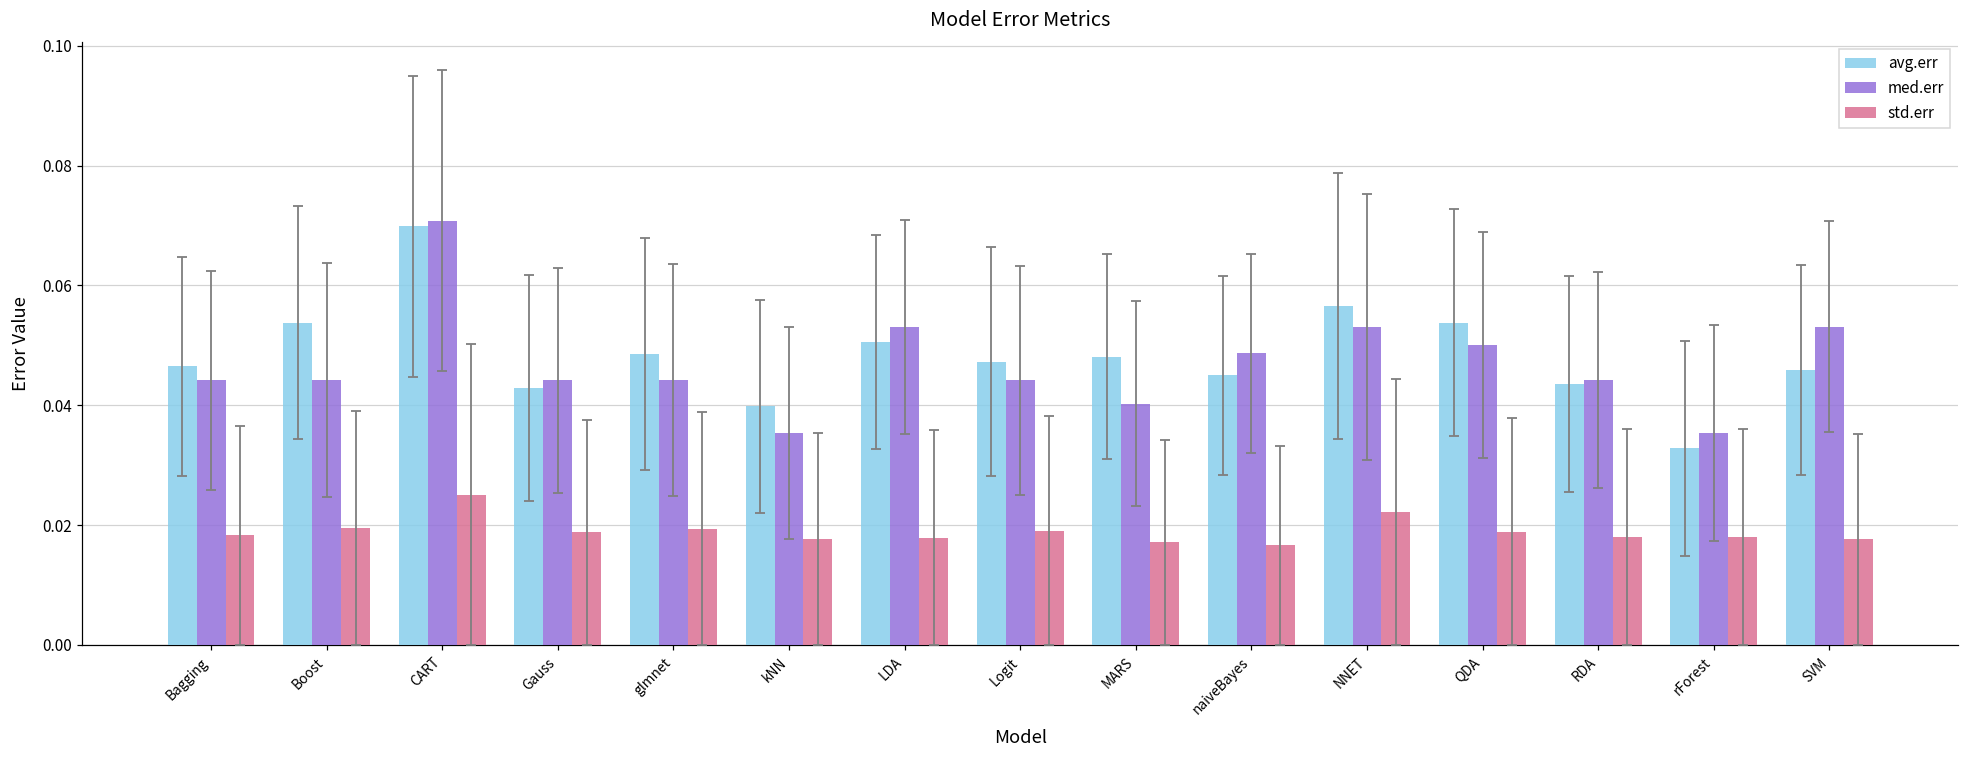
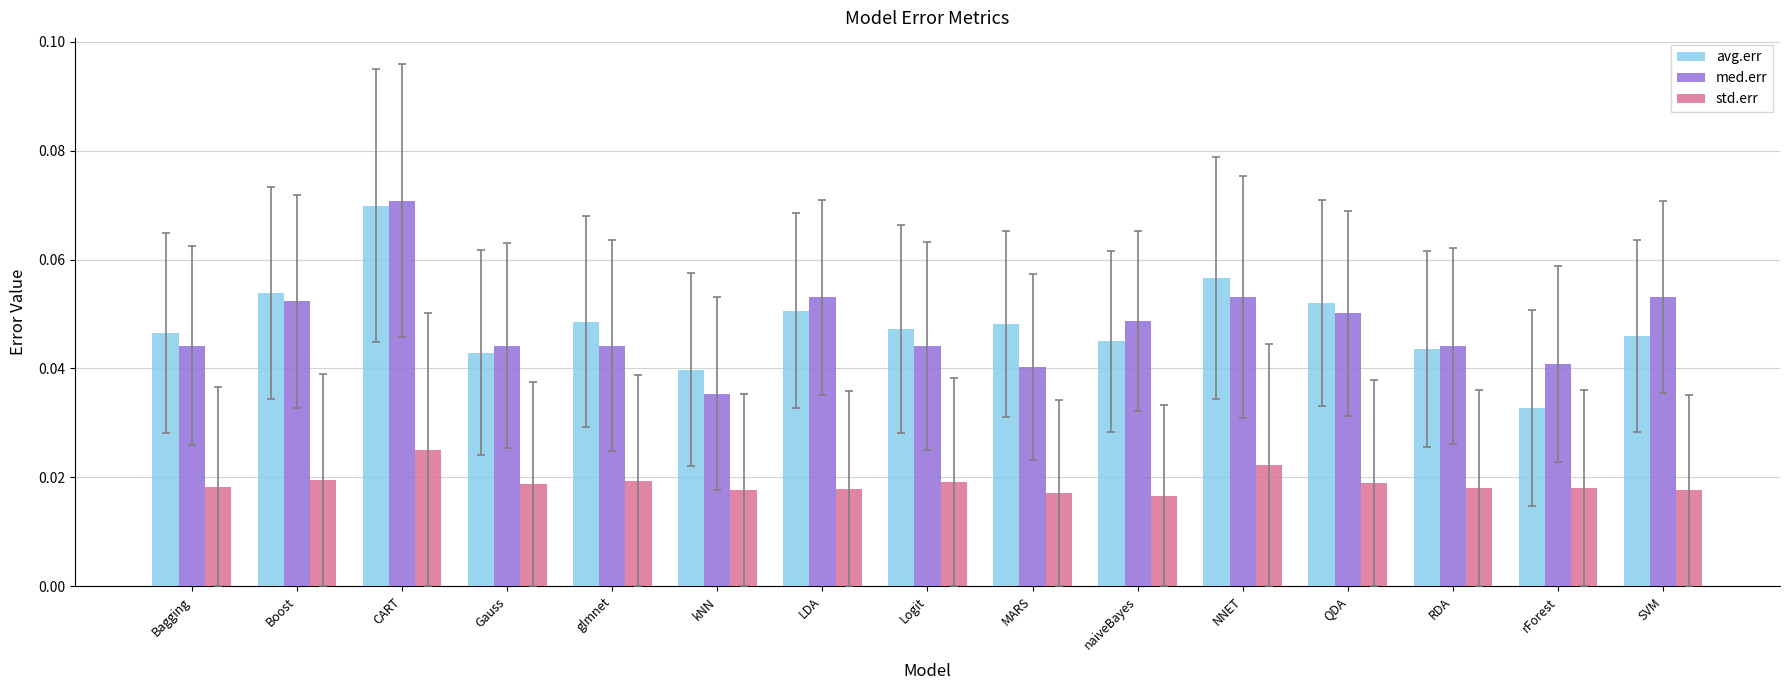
med.err, Boost: 0.044 -> 0.052
avg.err, QDA: 0.054 -> 0.052
med.err, rForest: 0.035 -> 0.041
